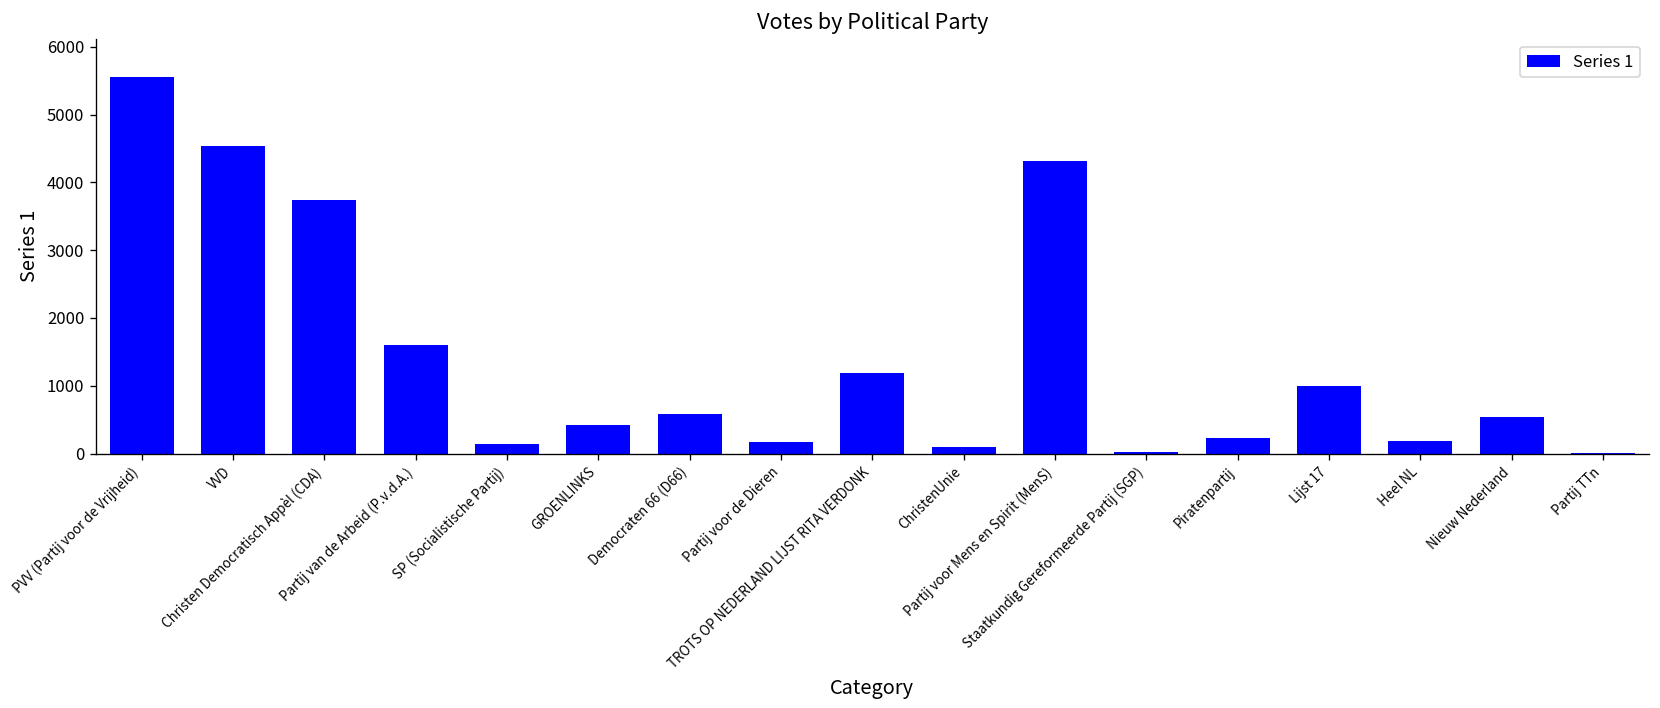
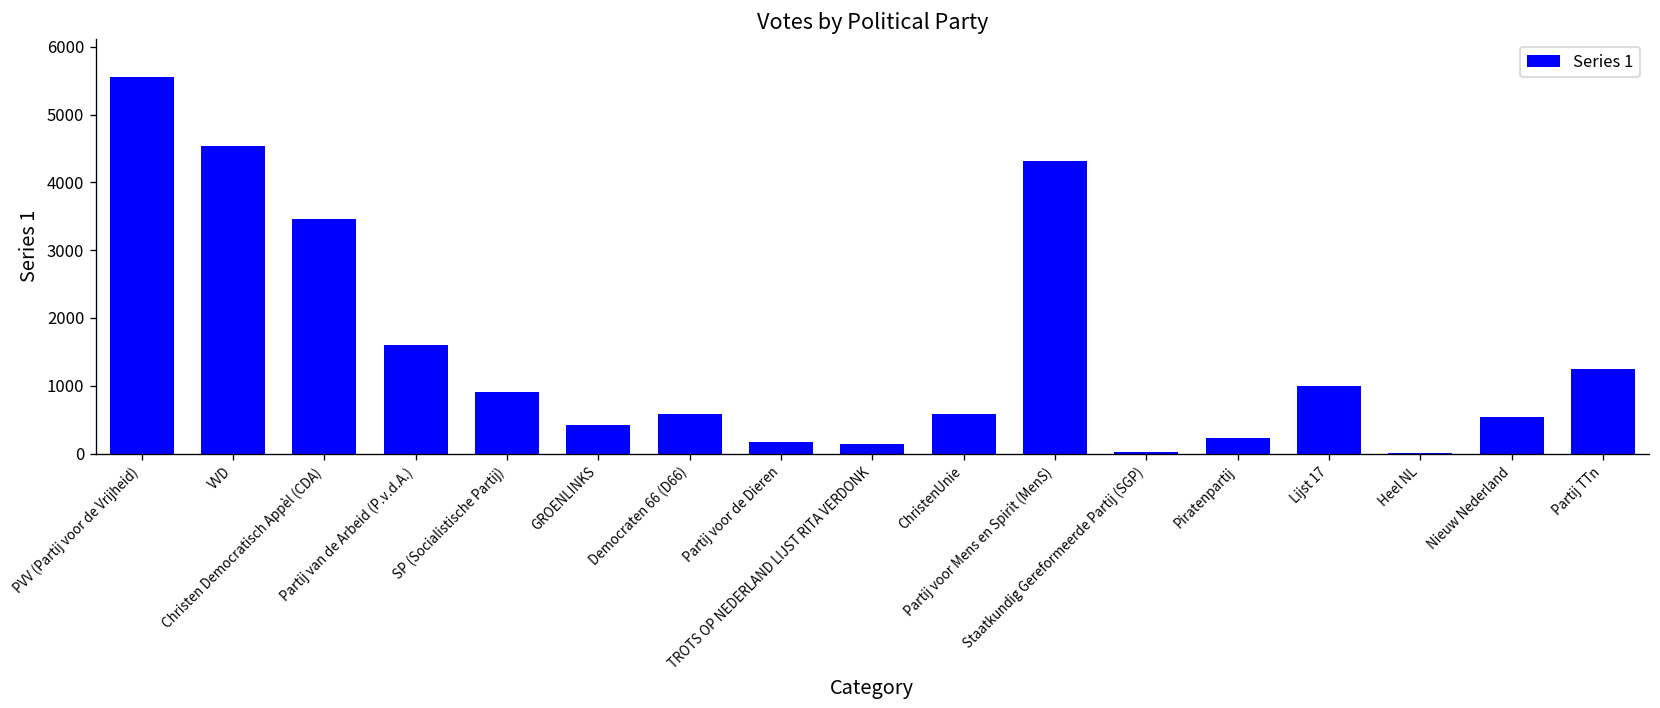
Christen Democratisch Appèl (CDA): 3700 -> 3500
SP (Socialistische Partij): 100 -> 900
TROTS OP NEDERLAND LIJST RITA VERDONK: 1200 -> 100
ChristenUnie: 100 -> 600
Heel NL: 200 -> 0
Partij TTn: 0 -> 1200
